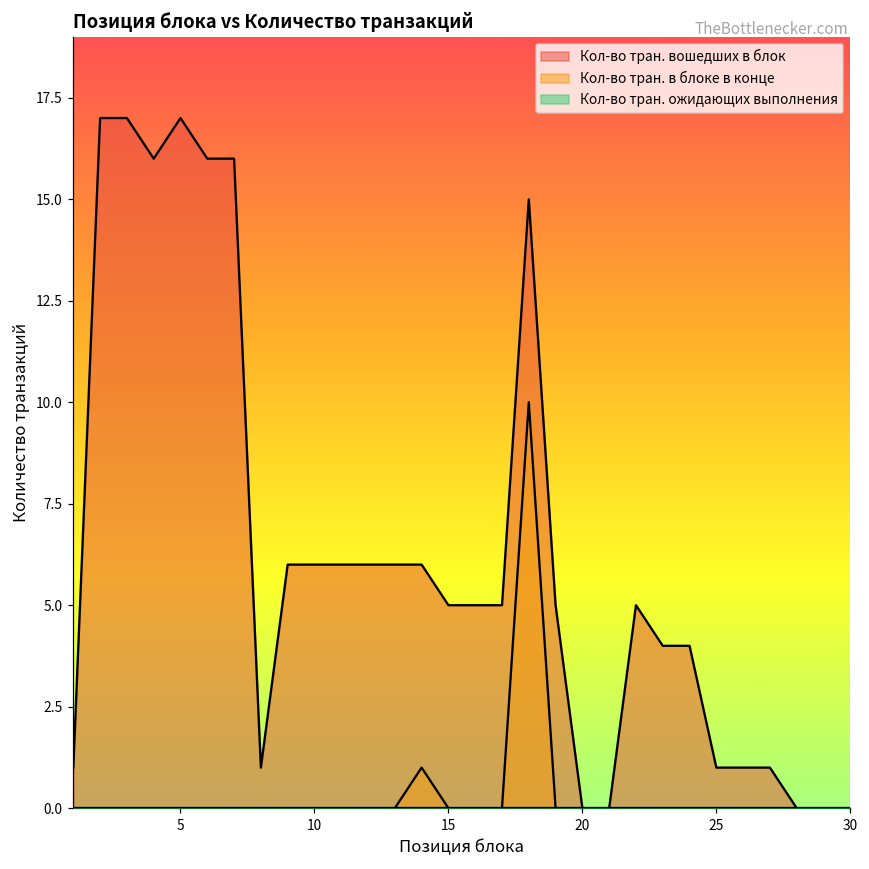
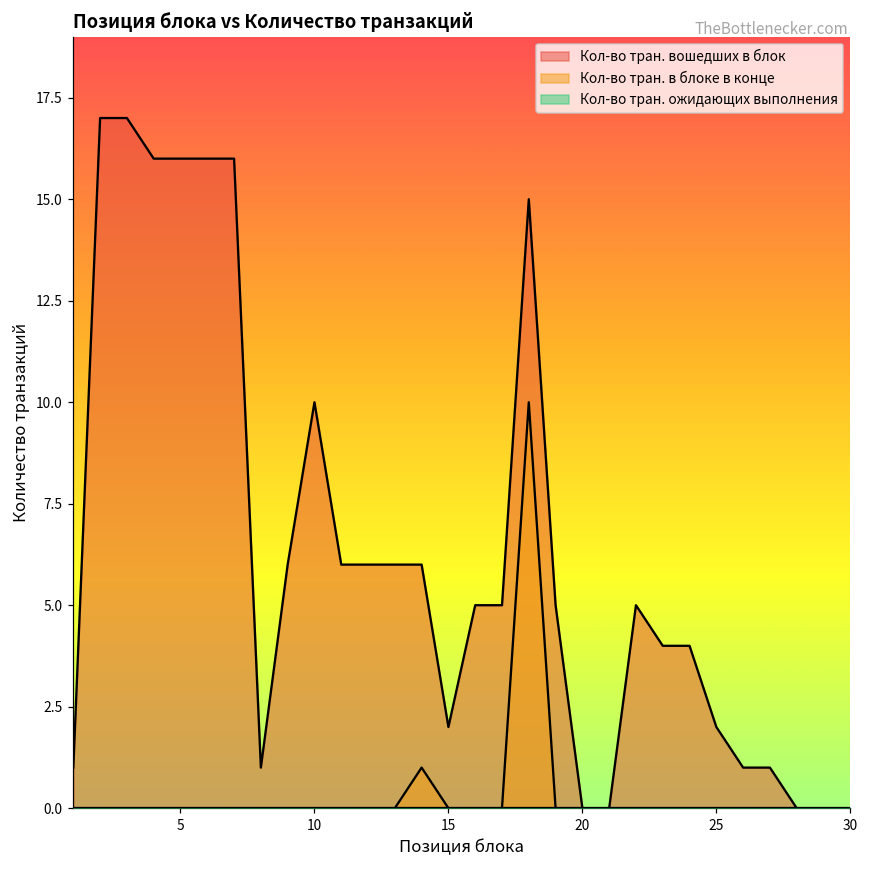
Кол-во тран. вошедших в блок, 5: 17 -> 16
Кол-во тран. вошедших в блок, 10: 6 -> 10
Кол-во тран. вошедших в блок, 15: 5 -> 2
Кол-во тран. вошедших в блок, 25: 1 -> 2
